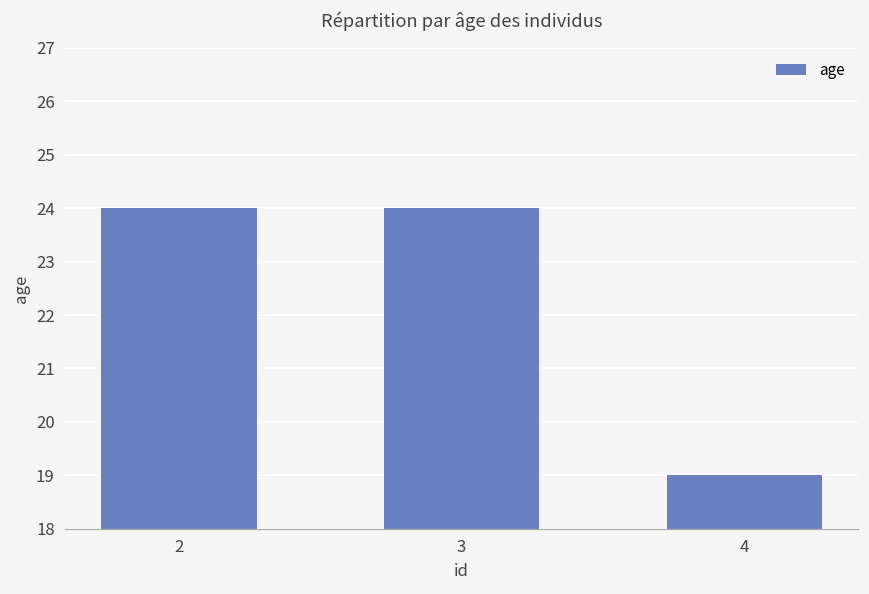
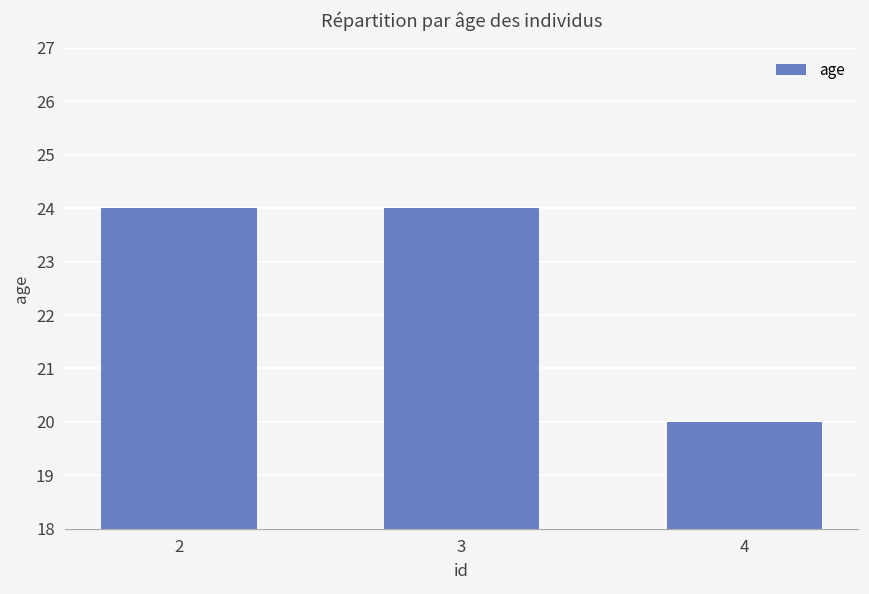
4: 19 -> 20
